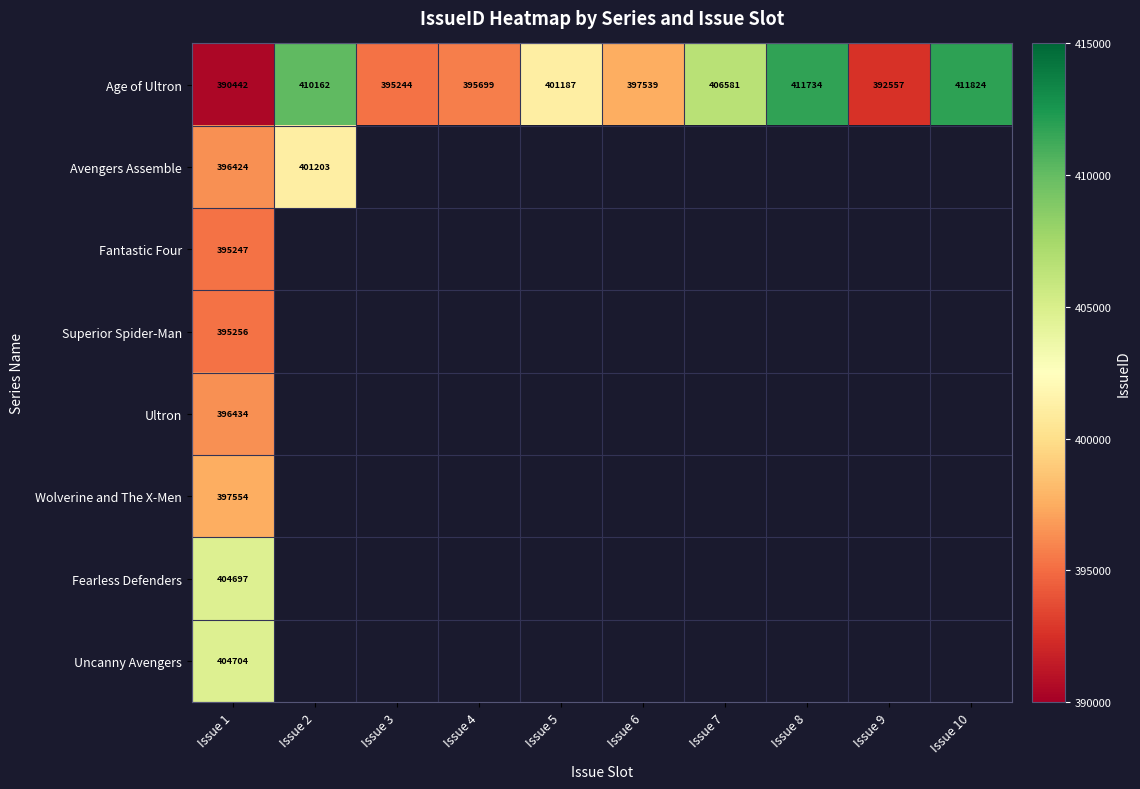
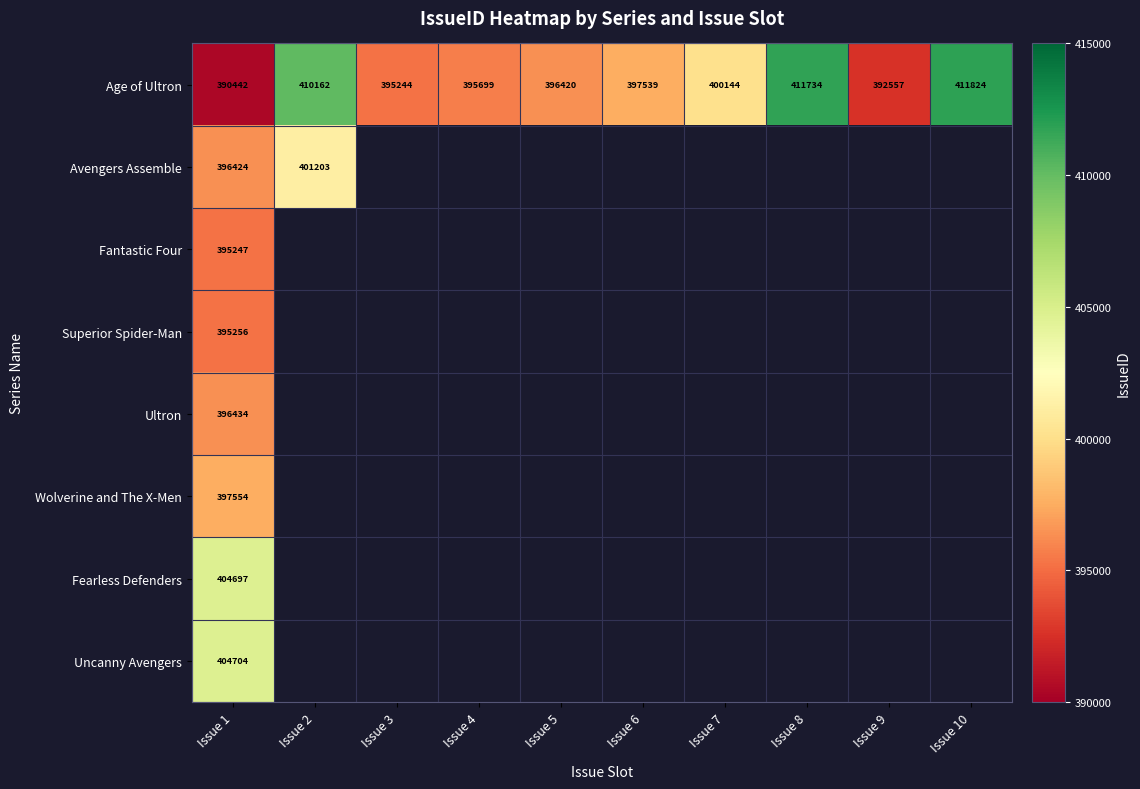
Age of Ultron, Issue 5: 401187 -> 396420
Age of Ultron, Issue 7: 406581 -> 400144
